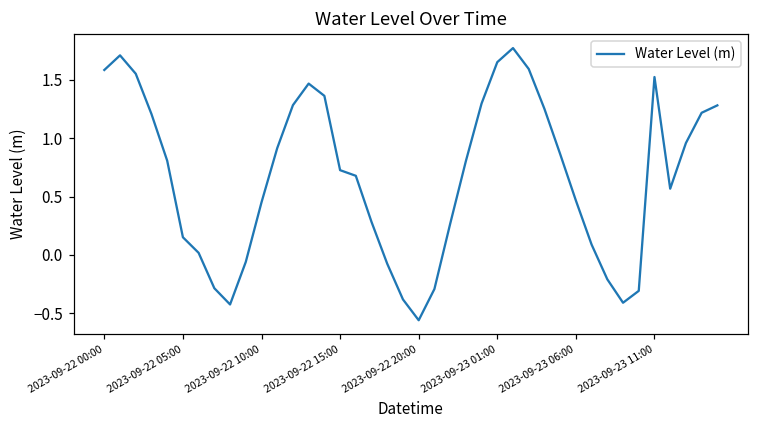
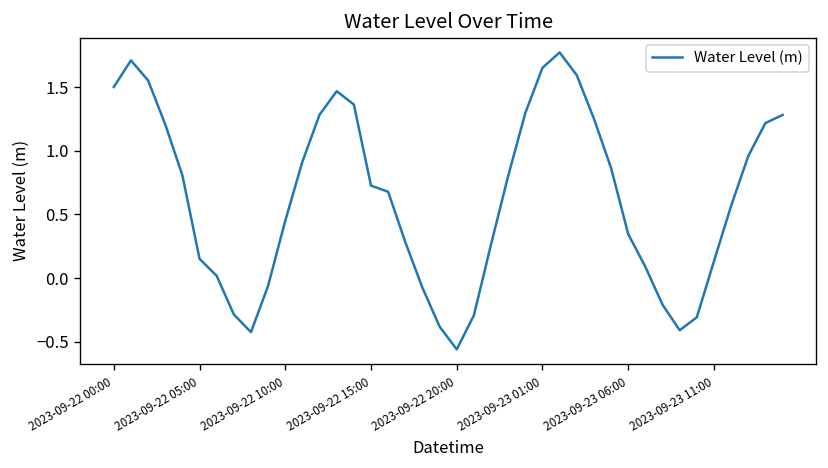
2023-09-22 00:00: 1.58 -> 1.50
2023-09-23 06:00: 0.47 -> 0.35
2023-09-23 11:00: 1.52 -> 0.13
